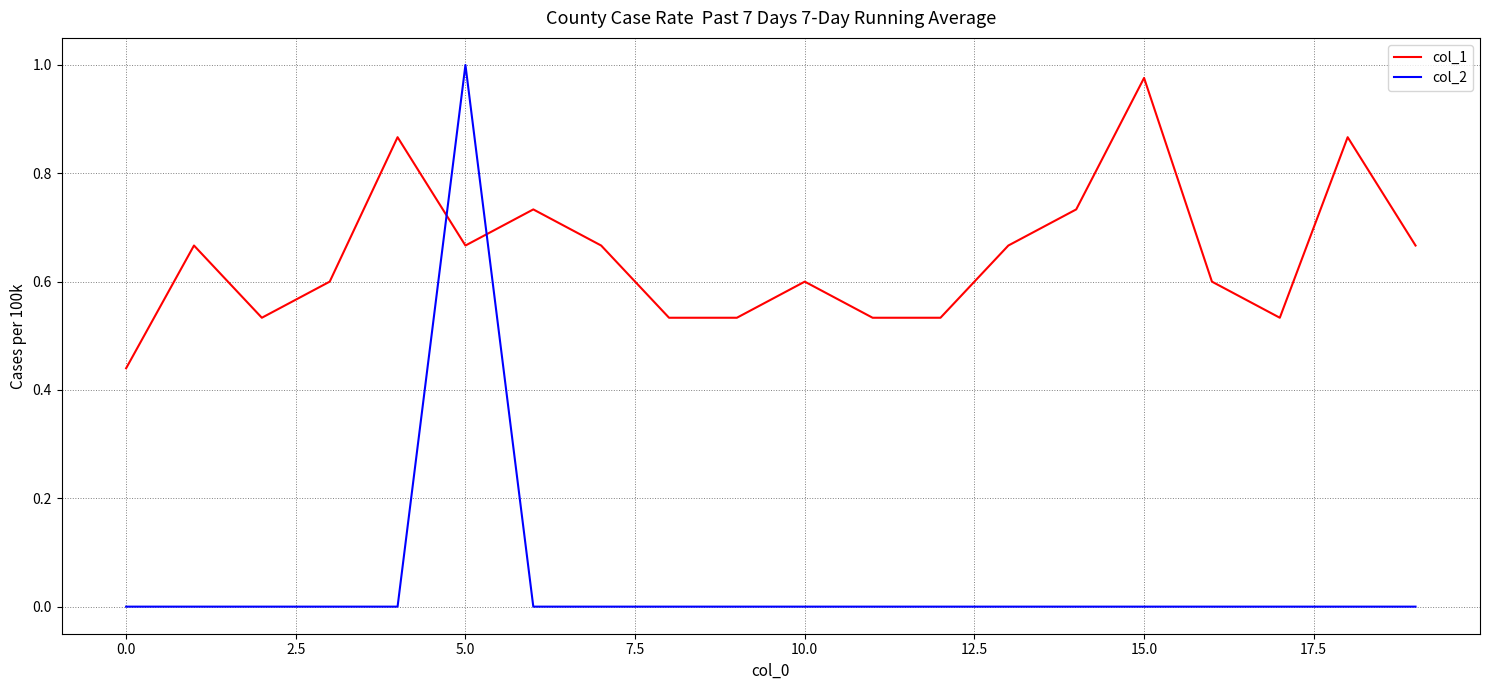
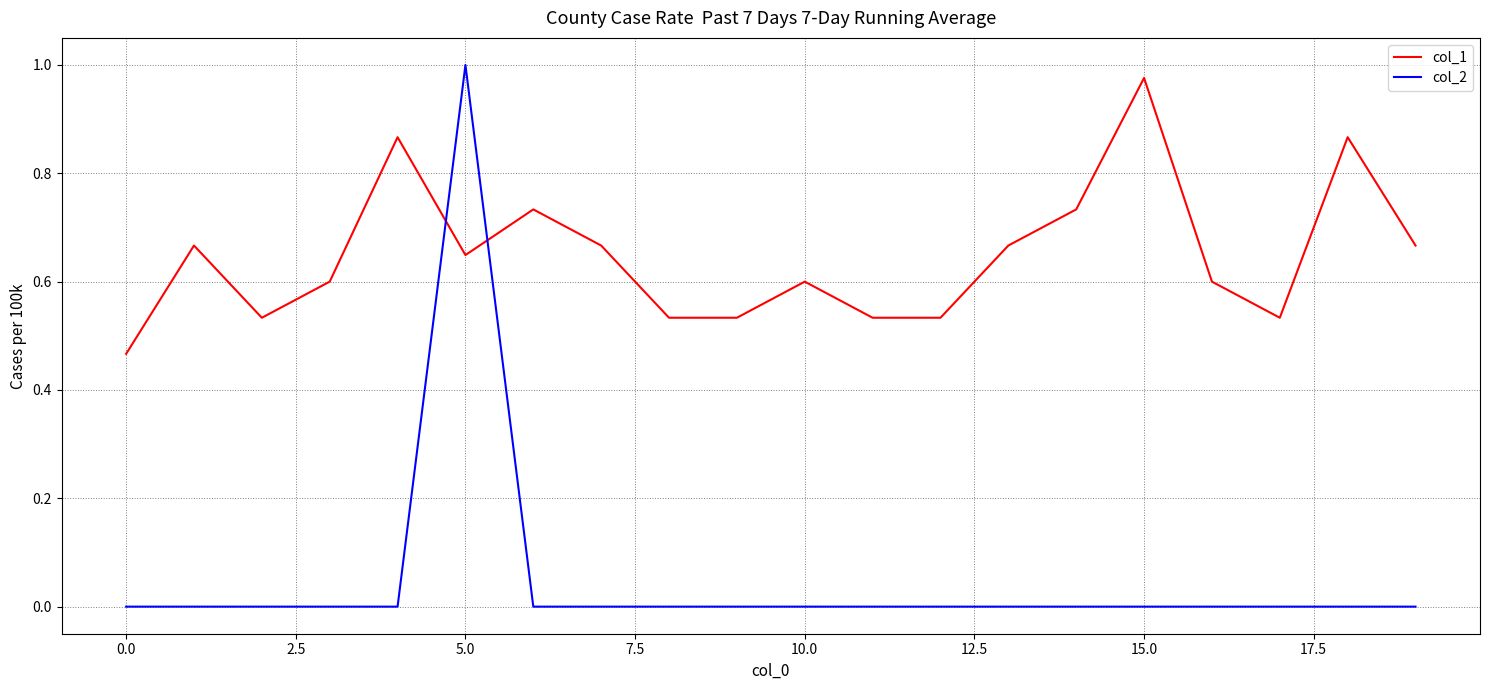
col_1, 0.0: 0.44 -> 0.47
col_1, 5.0: 0.67 -> 0.65
